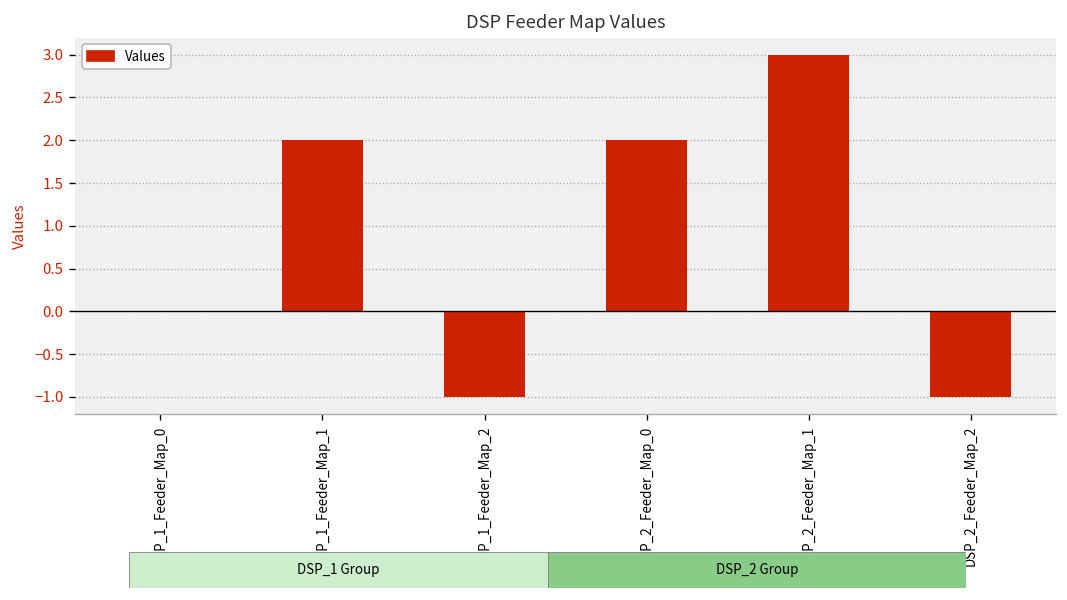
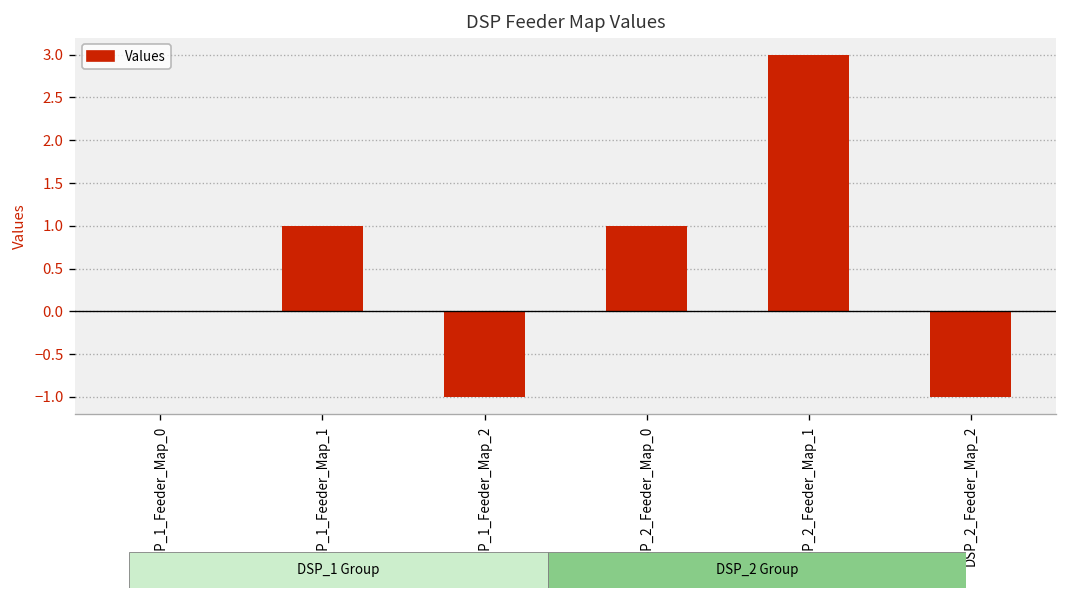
DSP_1_Feeder_Map_1: 2 -> 1
DSP_2_Feeder_Map_0: 2 -> 1
